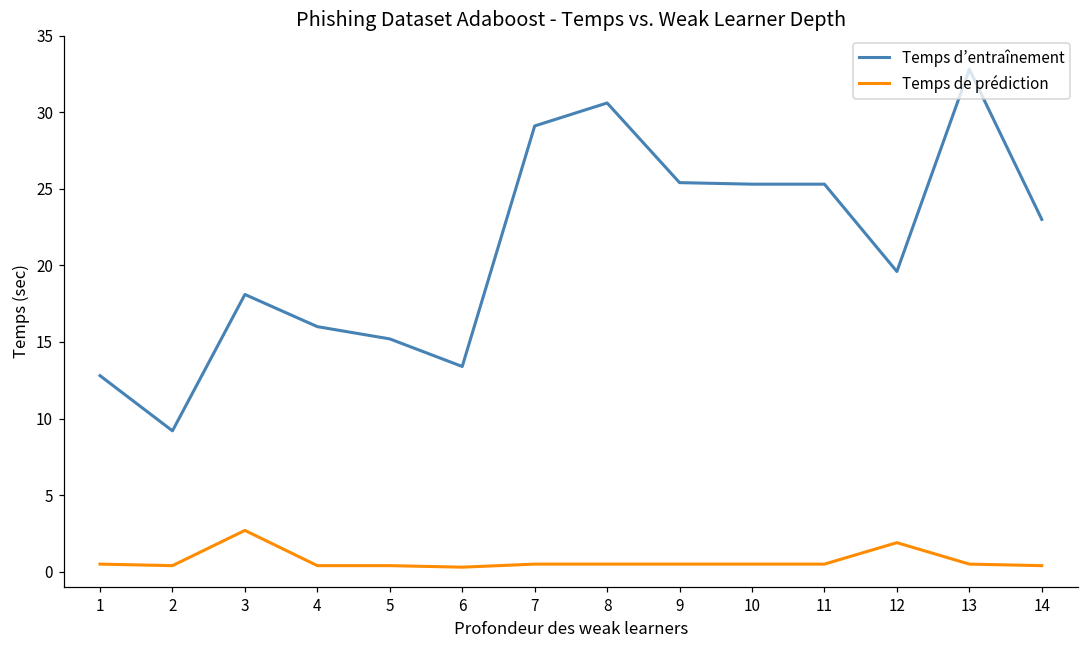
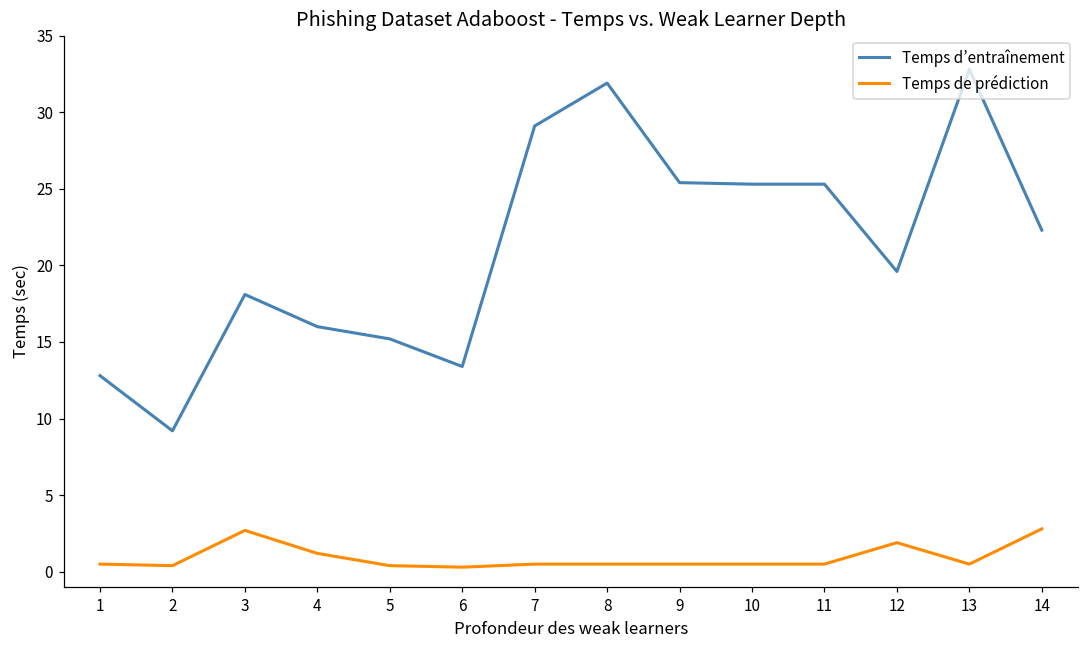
Temps de prédiction, 4: 0.4 -> 1.2
Temps d’entraînement, 8: 30.6 -> 31.9
Temps d’entraînement, 14: 23.0 -> 22.3
Temps de prédiction, 14: 0.4 -> 2.8
